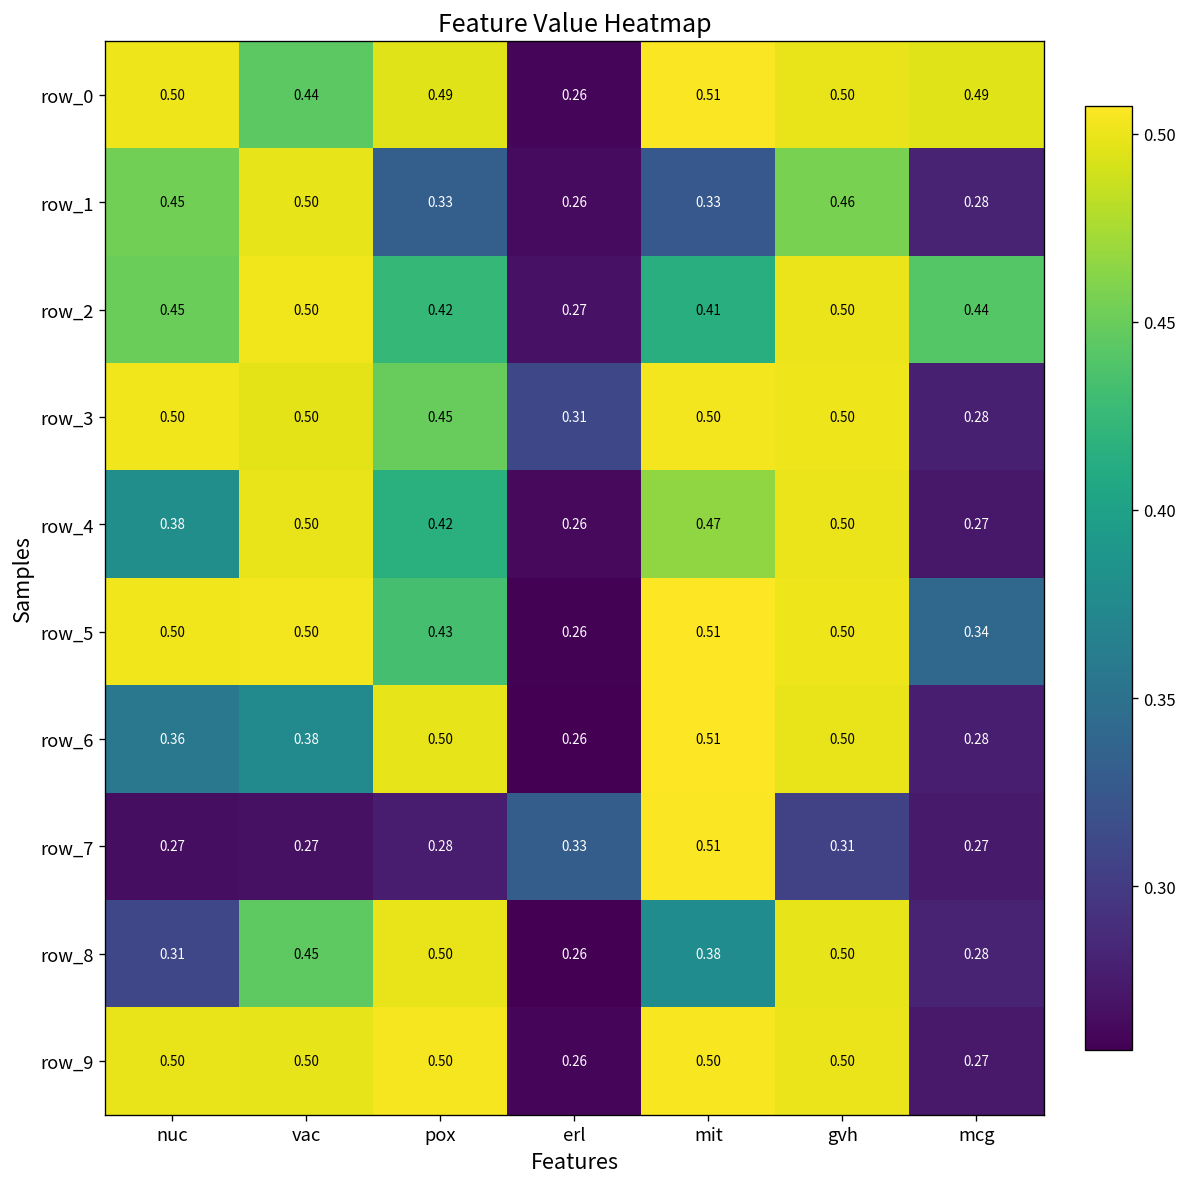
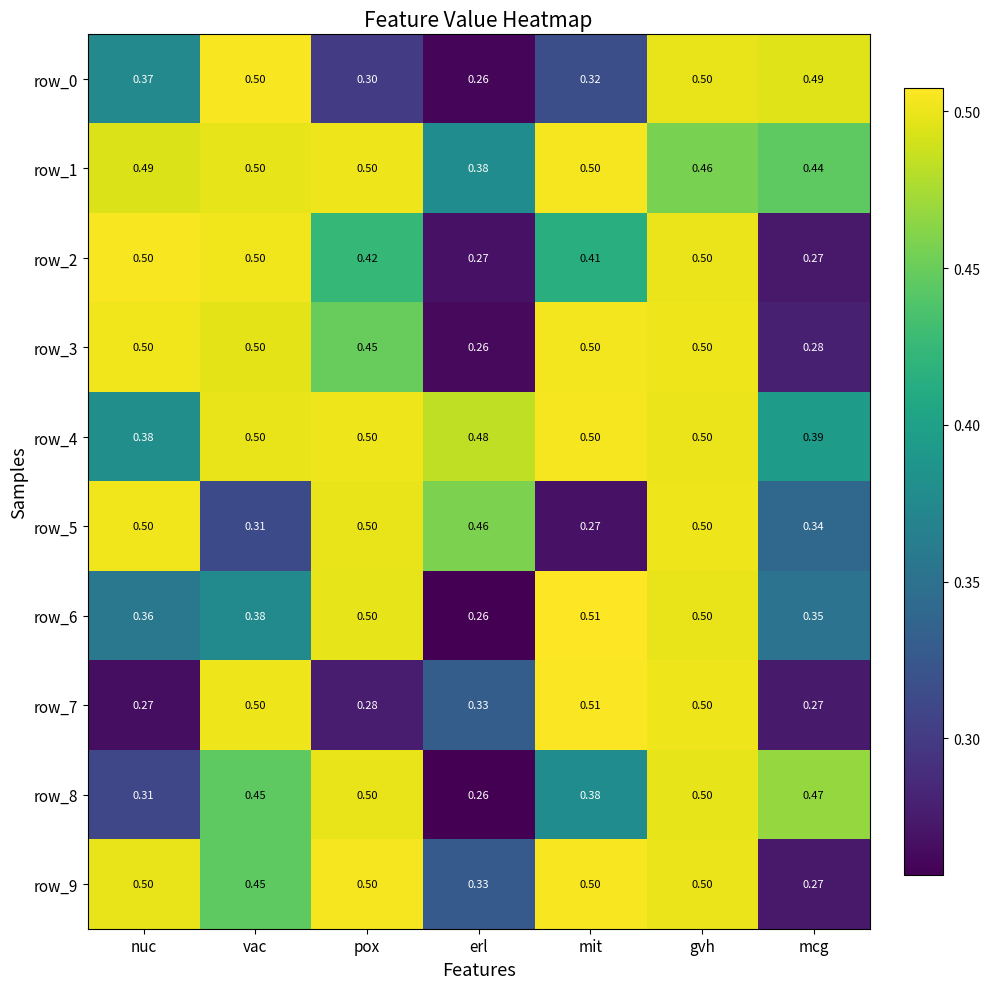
row_0, nuc: 0.50 -> 0.37
row_0, vac: 0.44 -> 0.50
row_0, pox: 0.49 -> 0.30
row_0, mit: 0.51 -> 0.32
row_1, nuc: 0.45 -> 0.49
row_1, pox: 0.33 -> 0.50
row_1, erl: 0.26 -> 0.38
row_1, mit: 0.33 -> 0.50
row_1, mcg: 0.28 -> 0.44
row_2, nuc: 0.45 -> 0.50
row_2, mcg: 0.44 -> 0.27
row_3, erl: 0.31 -> 0.26
row_4, pox: 0.42 -> 0.50
row_4, erl: 0.26 -> 0.48
row_4, mit: 0.47 -> 0.50
row_4, mcg: 0.27 -> 0.39
row_5, vac: 0.50 -> 0.31
row_5, pox: 0.43 -> 0.50
row_5, erl: 0.26 -> 0.46
row_5, mit: 0.51 -> 0.27
row_6, mcg: 0.28 -> 0.35
row_7, vac: 0.27 -> 0.50
row_7, gvh: 0.31 -> 0.50
row_8, mcg: 0.28 -> 0.47
row_9, vac: 0.50 -> 0.45
row_9, erl: 0.26 -> 0.33
